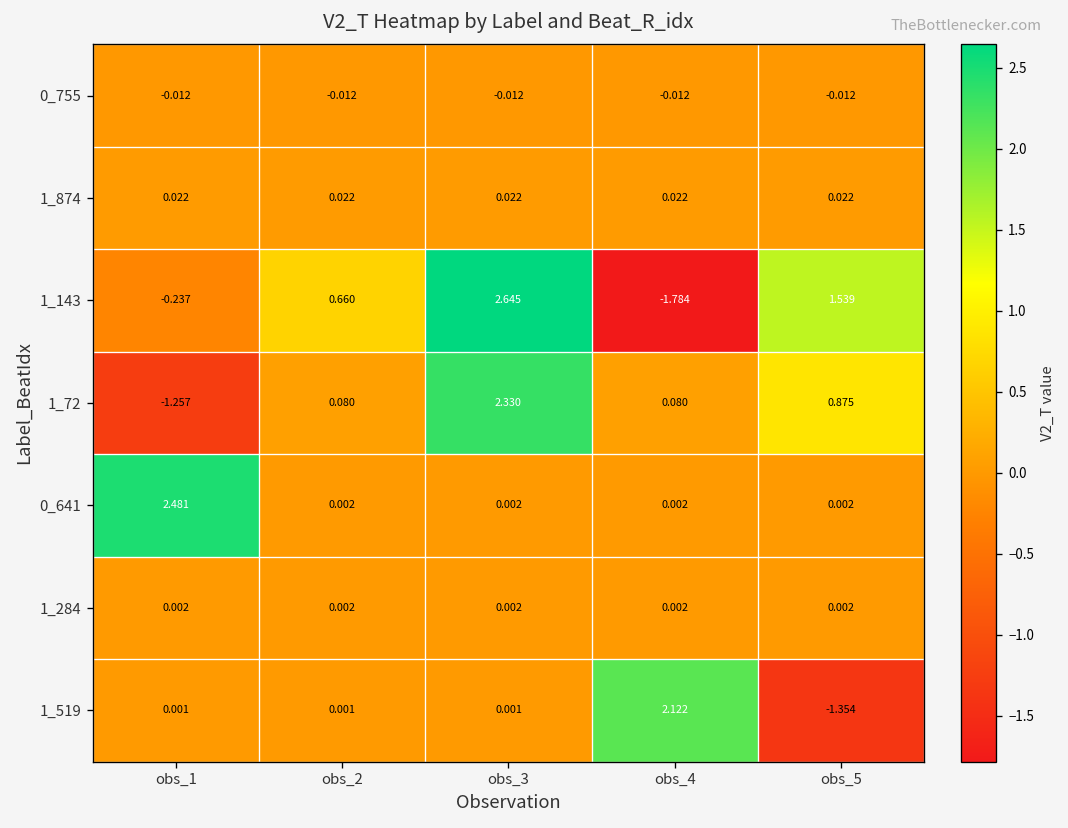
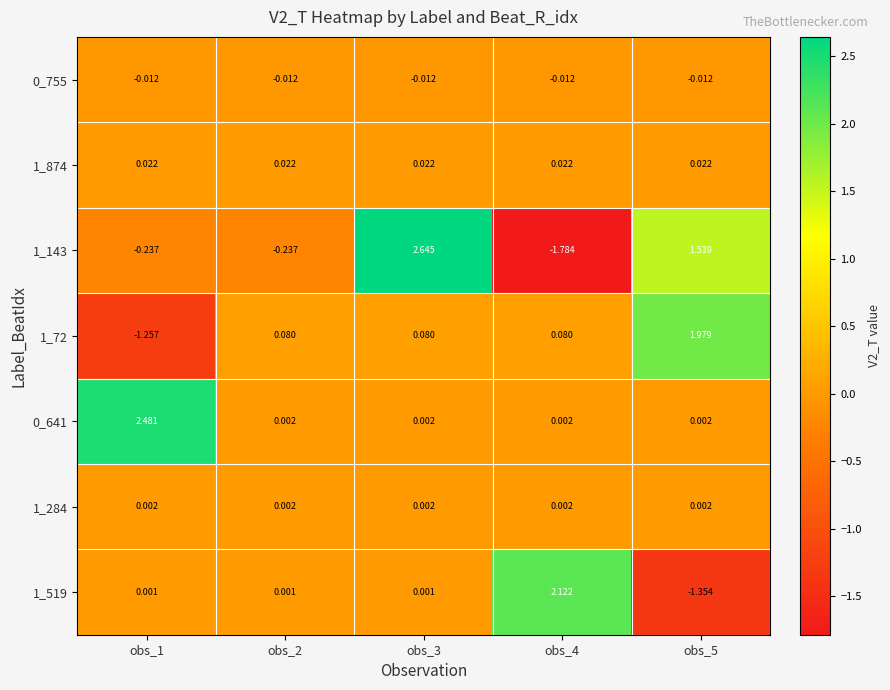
1_143, obs_2: 0.660 -> -0.237
1_72, obs_3: 2.330 -> 0.080
1_72, obs_5: 0.875 -> 1.979
